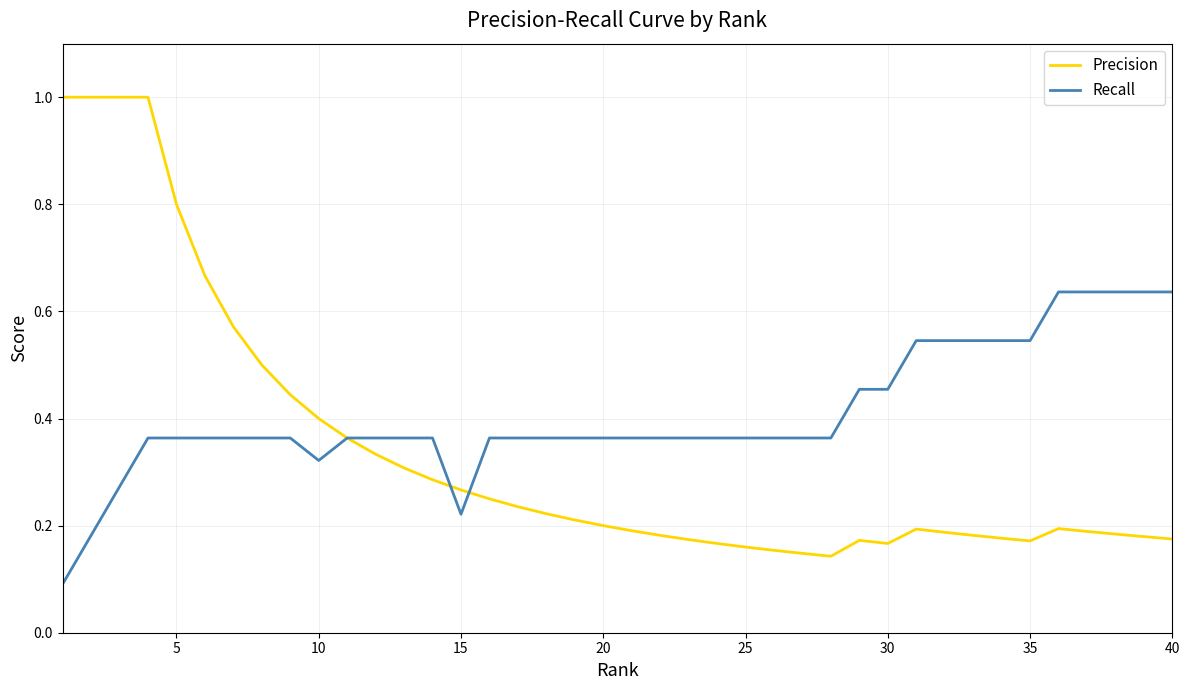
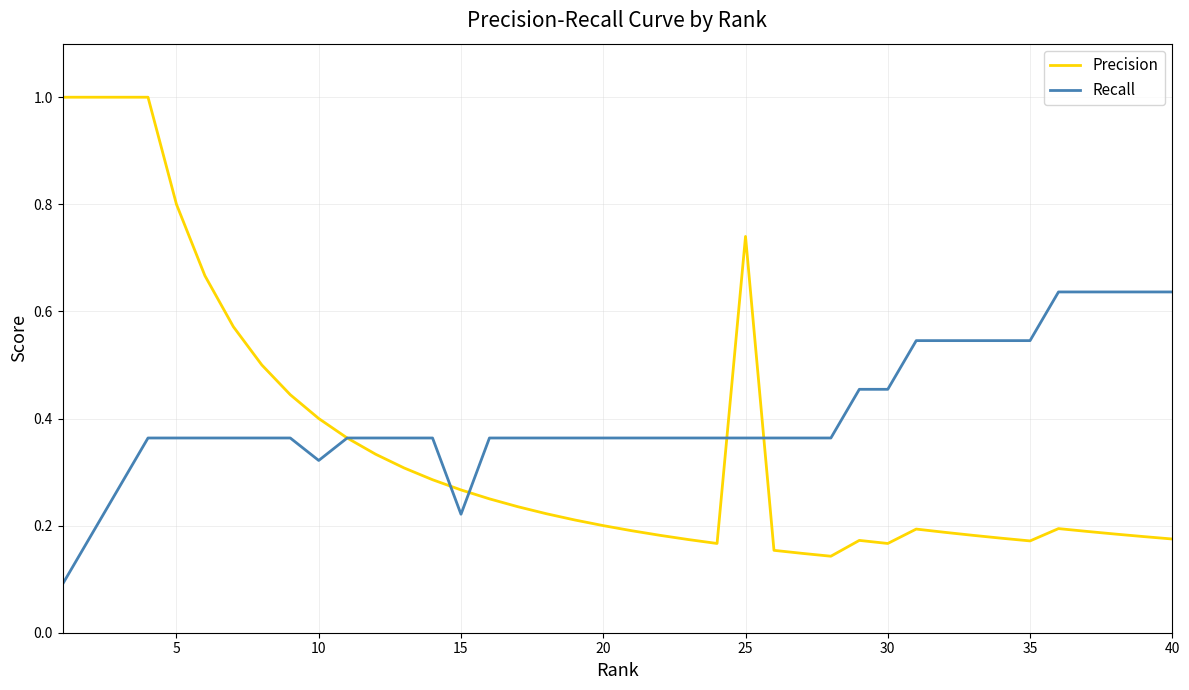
Precision, 25: 0.16 -> 0.74
